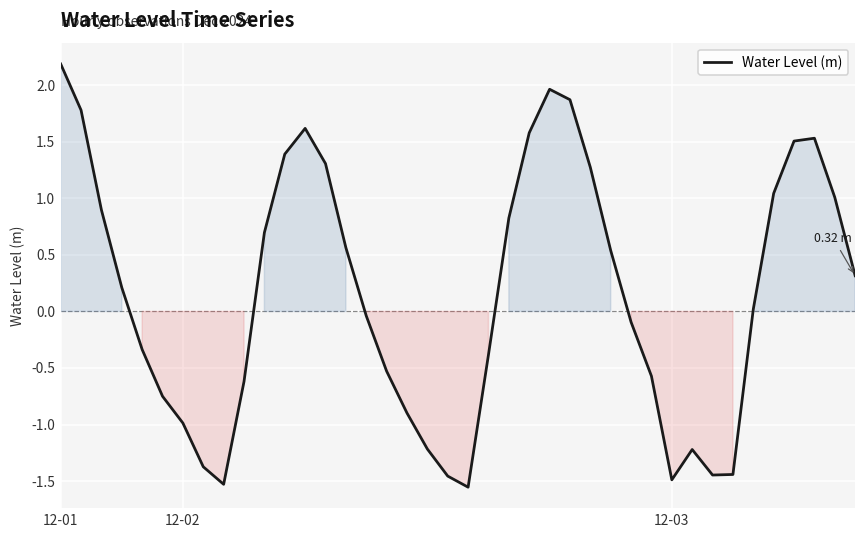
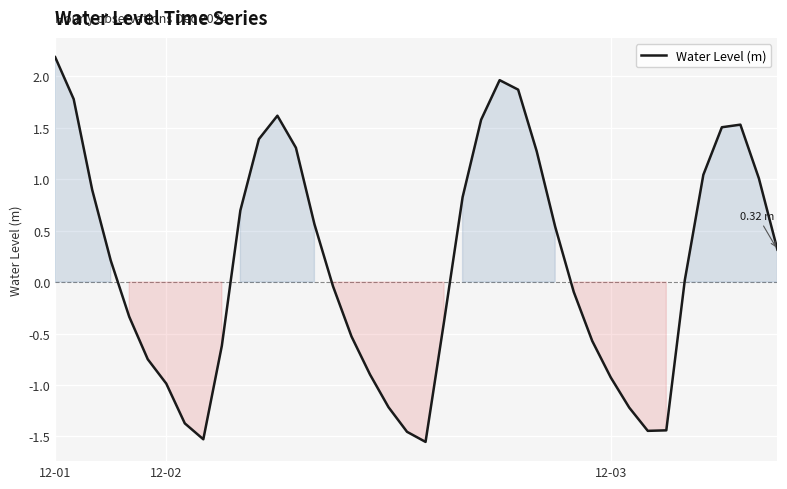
12-03: -1.49 -> -0.93
